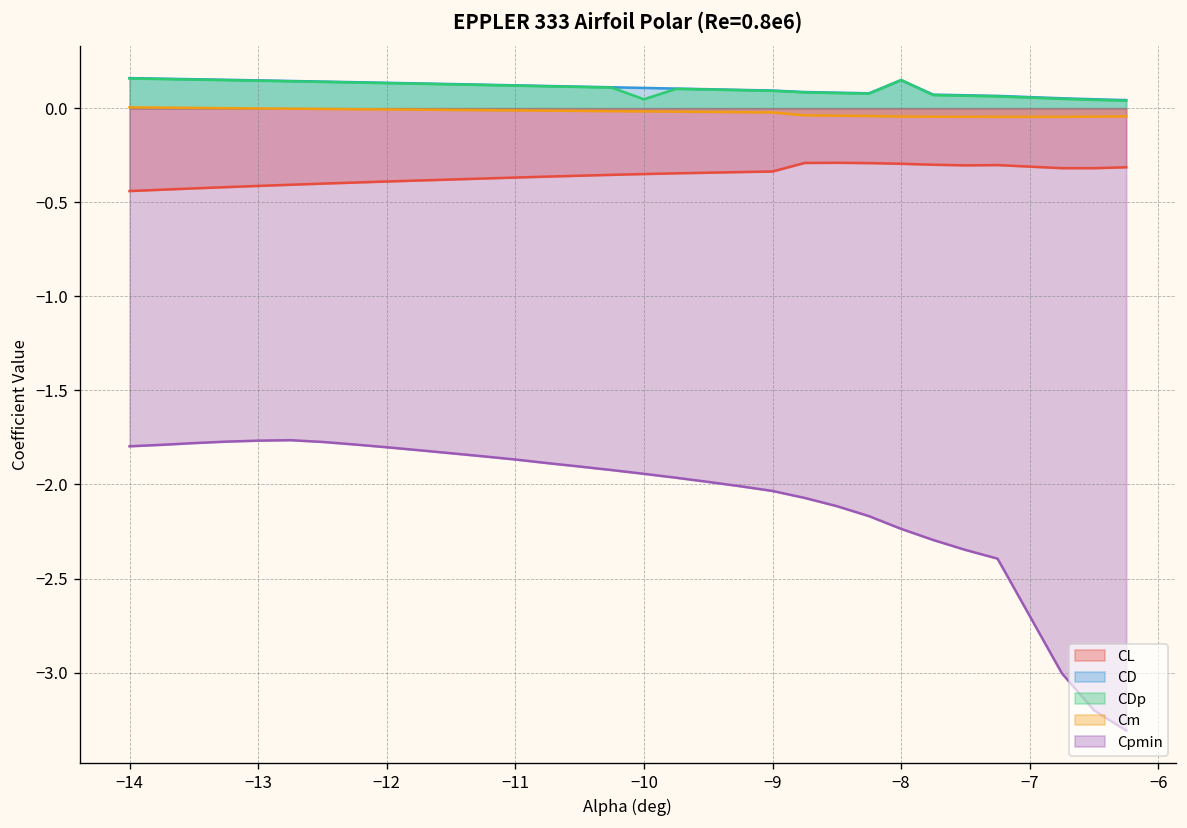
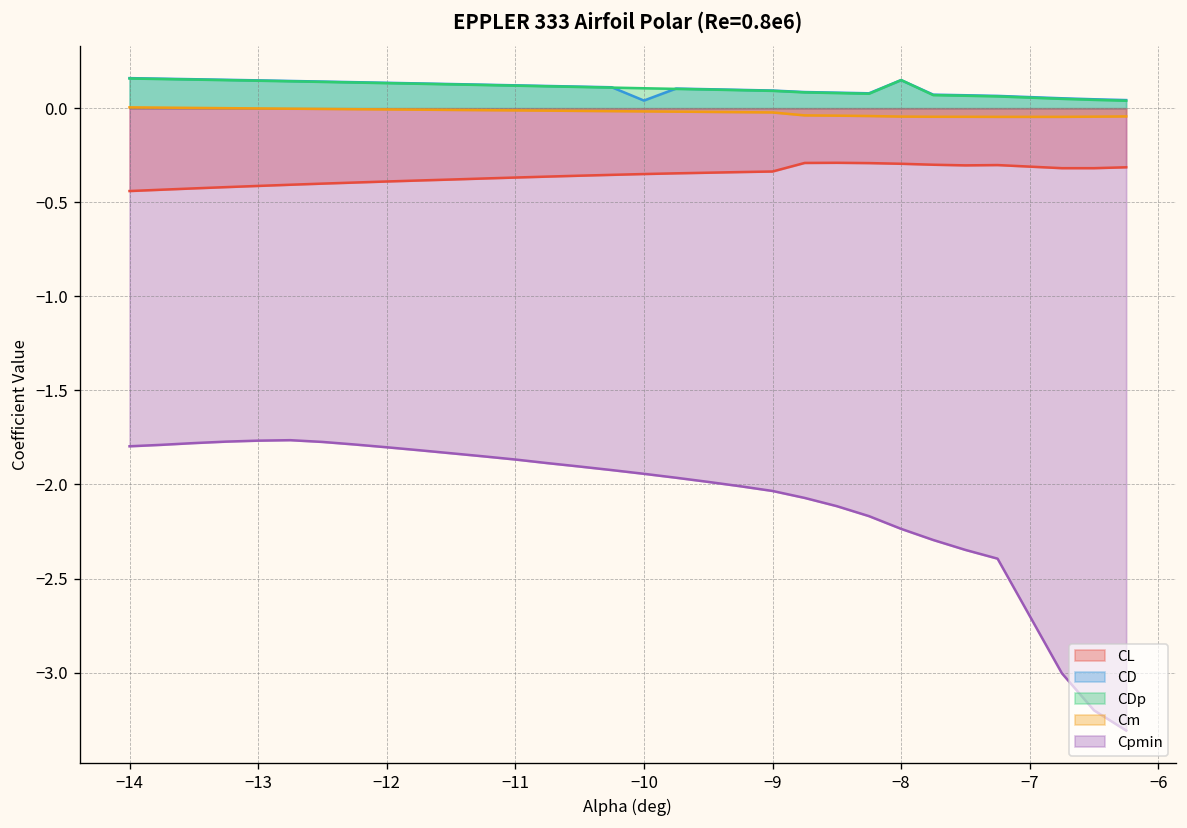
CD, −10: 0.11 -> 0.04
CDp, −10: 0.05 -> 0.11
